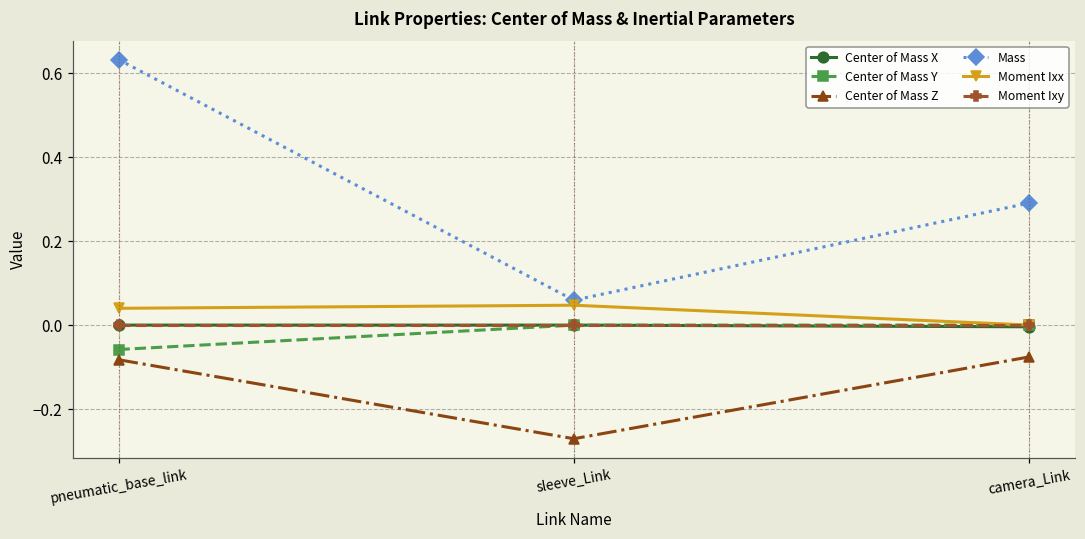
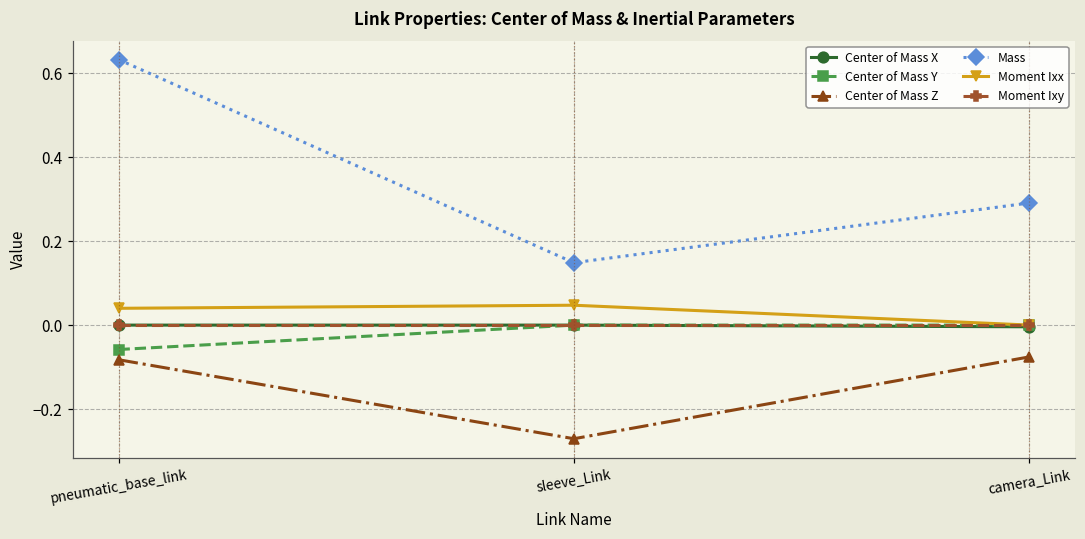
Mass, sleeve_Link: 0.06 -> 0.15
